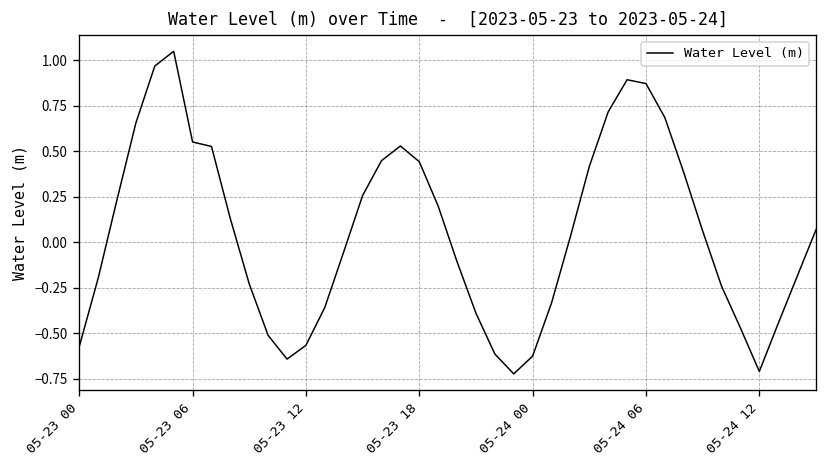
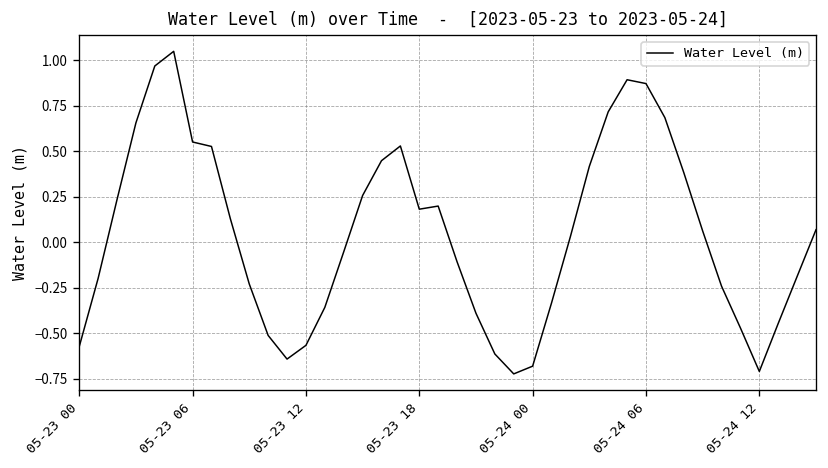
05-23 18: 0.44 -> 0.18
05-24 00: -0.63 -> -0.68
